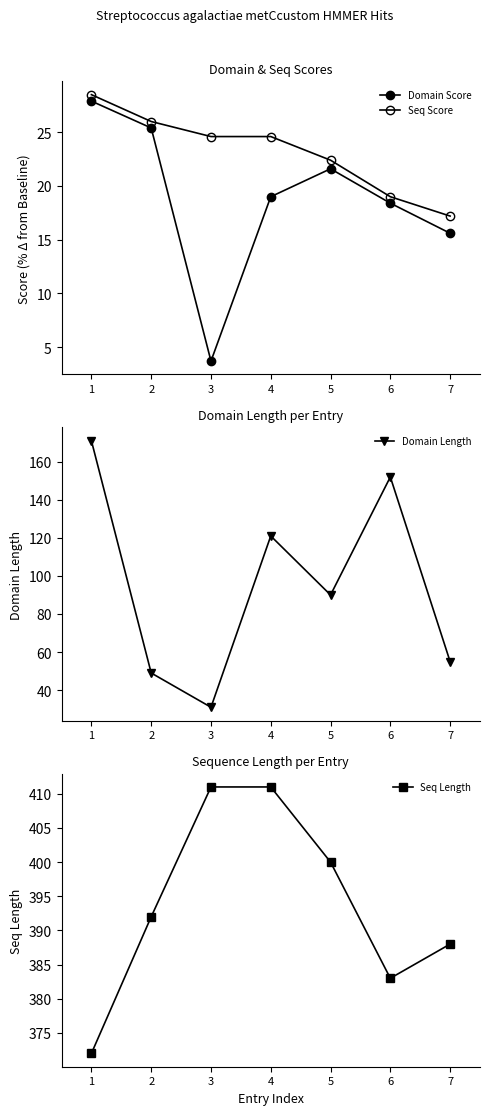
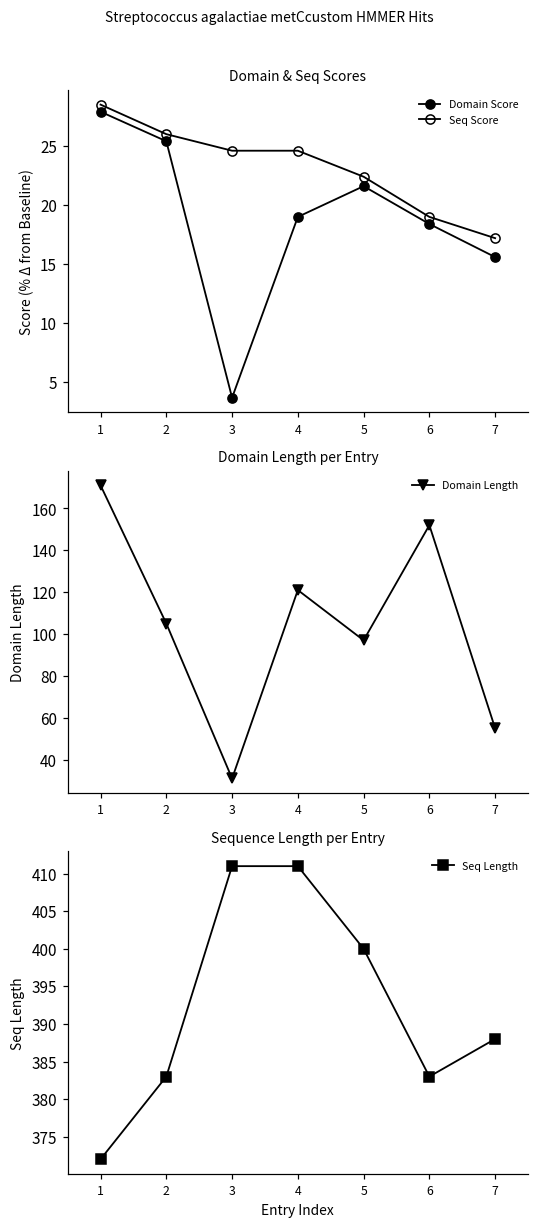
Domain Length per Entry, 2: 49 -> 105
Domain Length per Entry, 5: 90 -> 97
Sequence Length per Entry, 2: 392 -> 383
